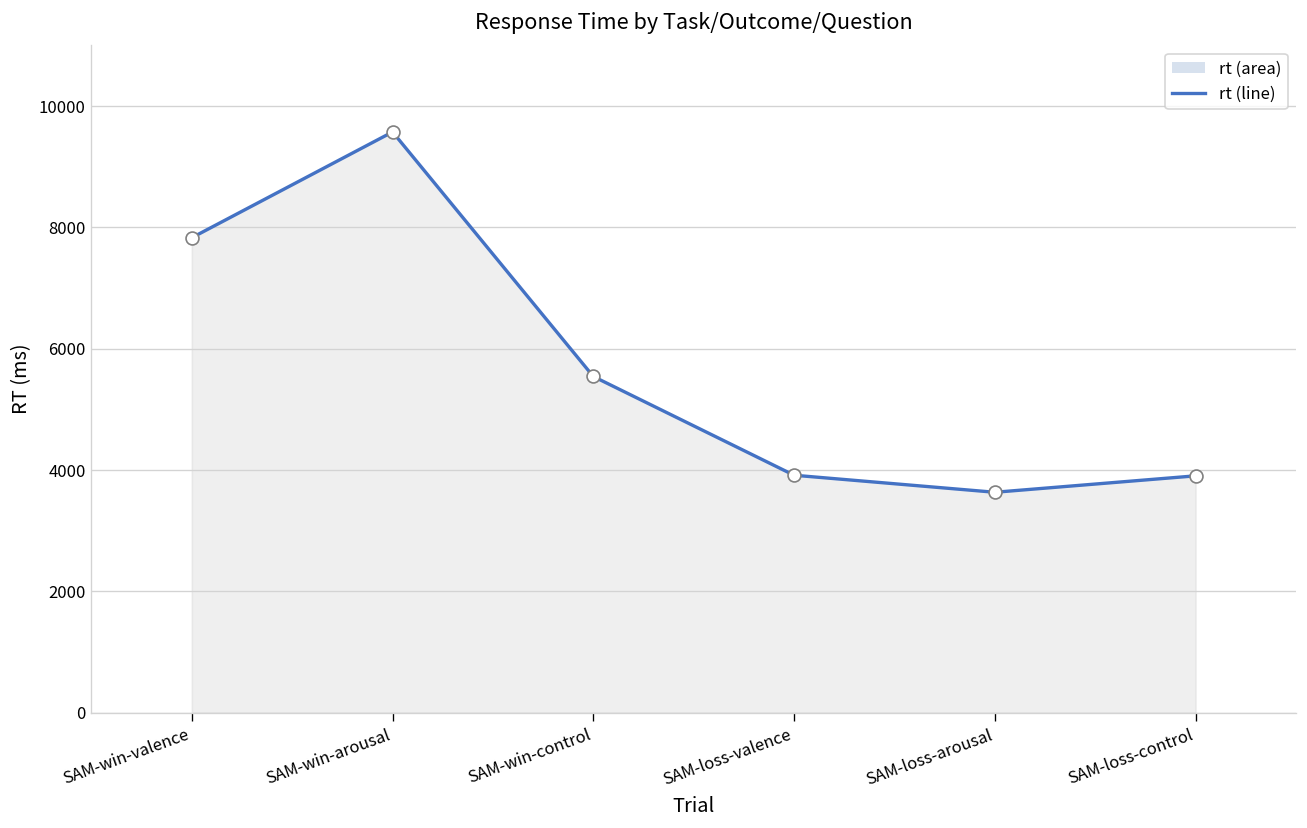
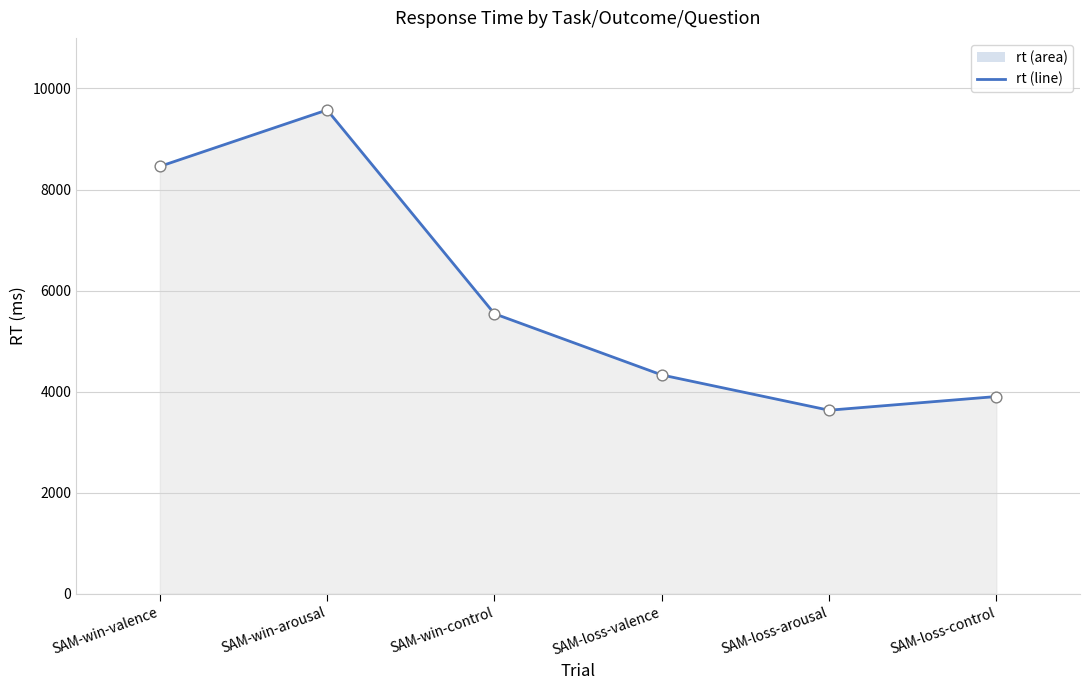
SAM-win-valence: 7800 -> 8500
SAM-loss-valence: 3900 -> 4300
